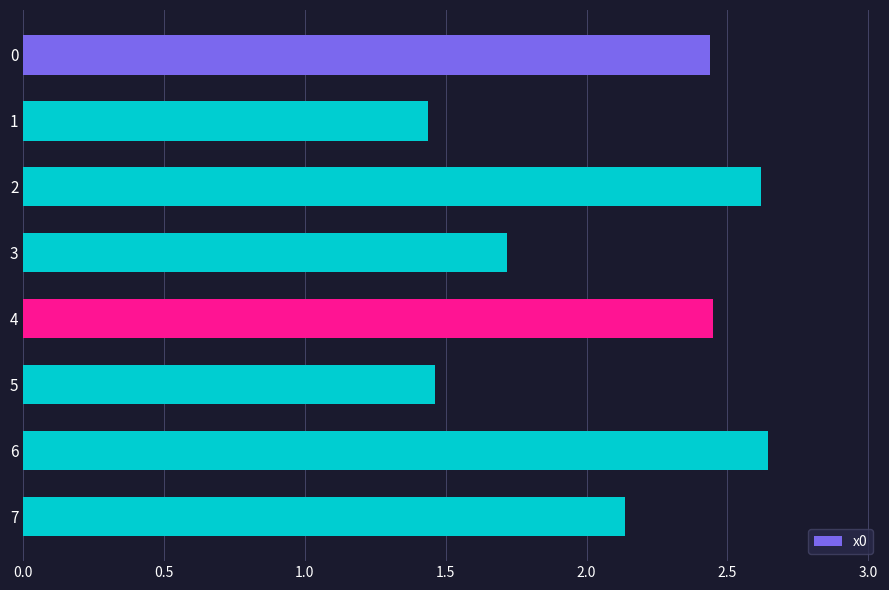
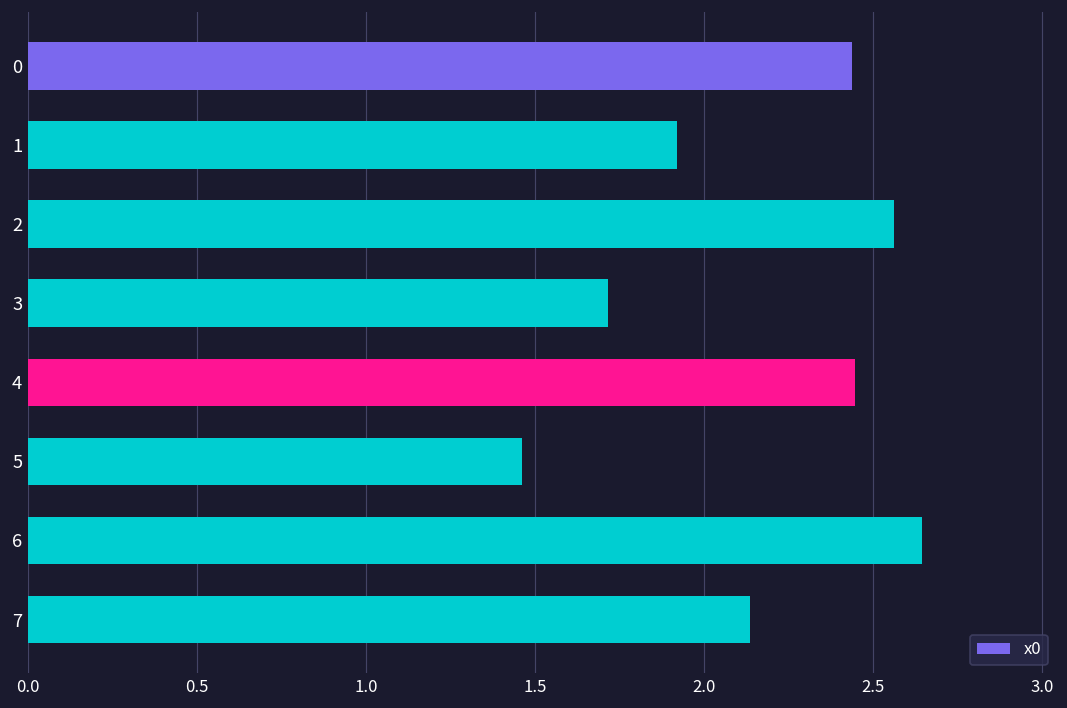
1: 1.44 -> 1.92
2: 2.62 -> 2.56
